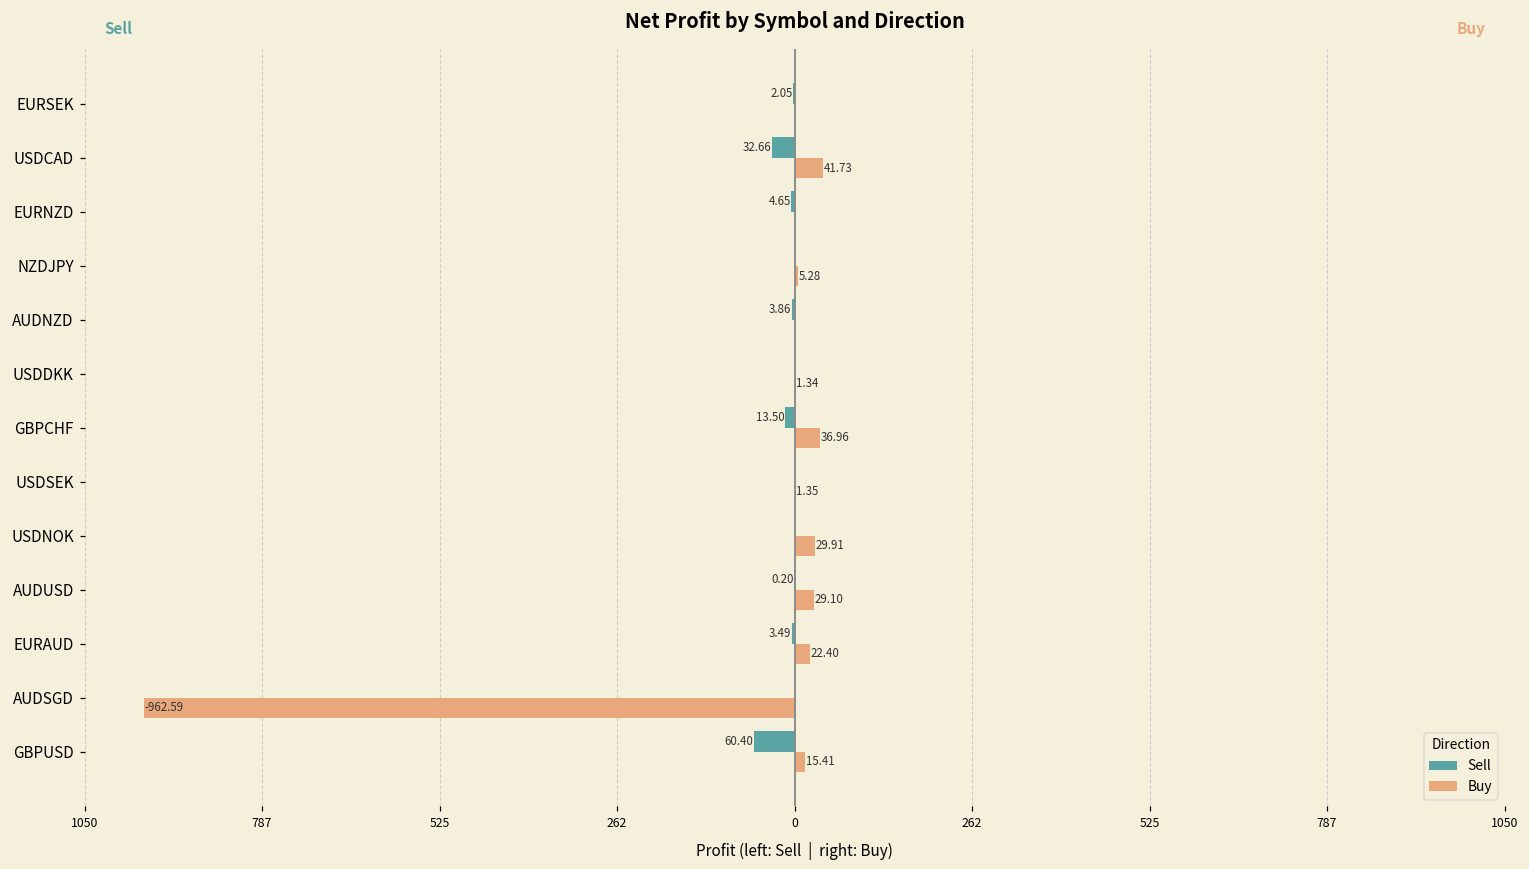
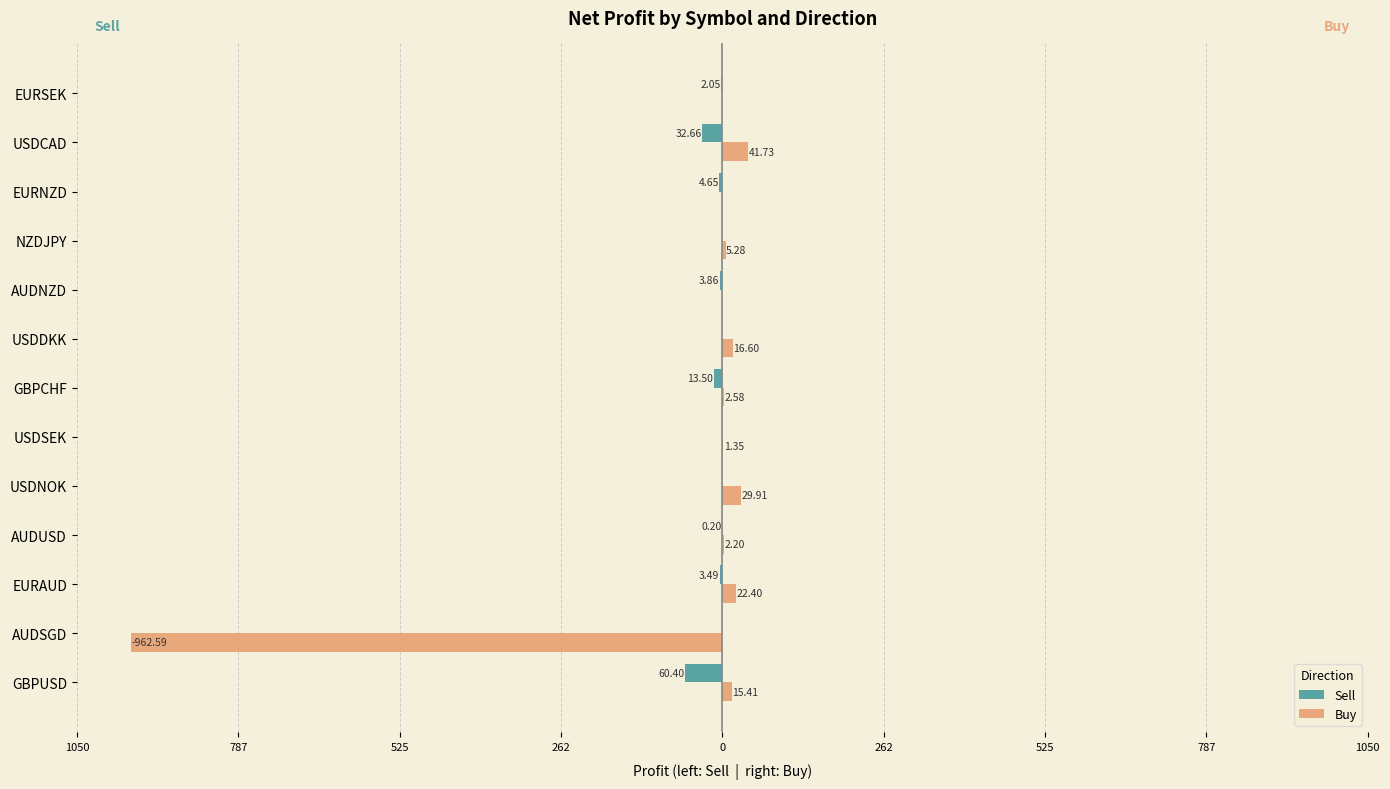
Buy, USDDKK: 1.34 -> 16.60
Buy, GBPCHF: 36.96 -> 2.58
Buy, AUDUSD: 29.10 -> 2.20
